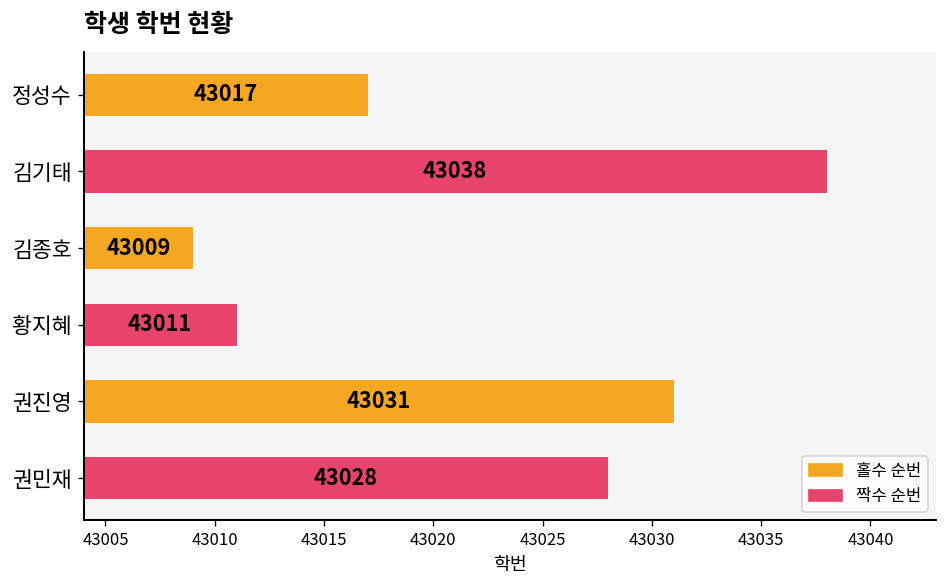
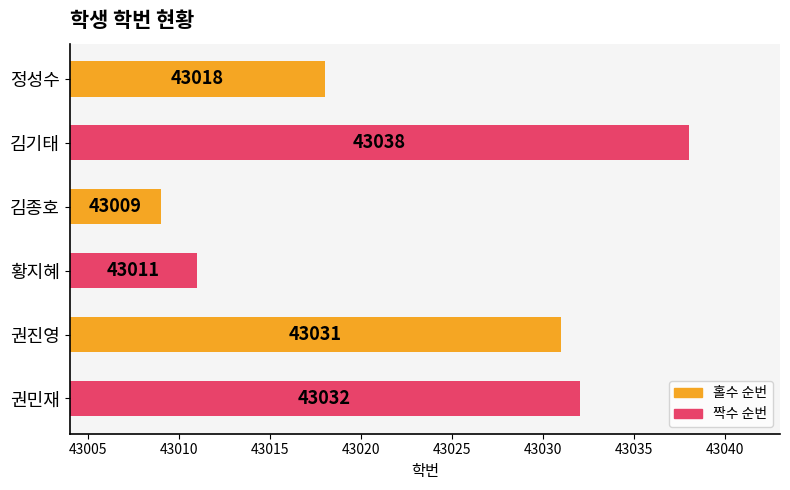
정성수: 43017 -> 43018
권민재: 43028 -> 43032
